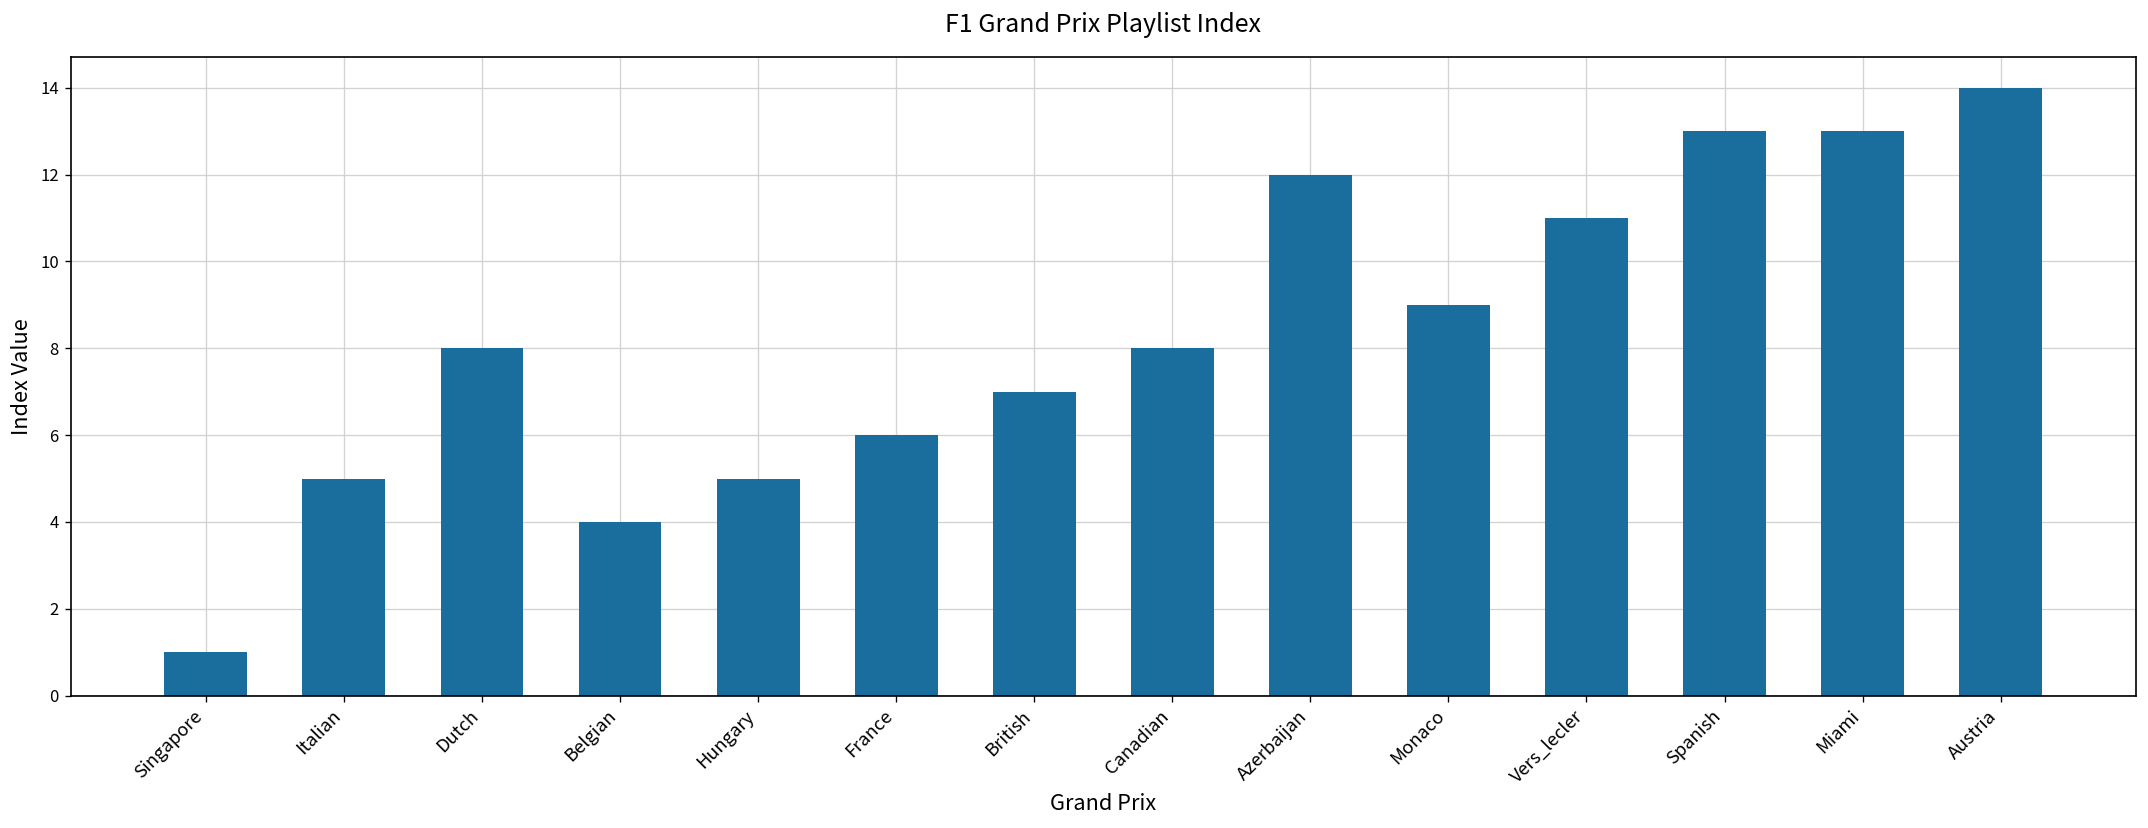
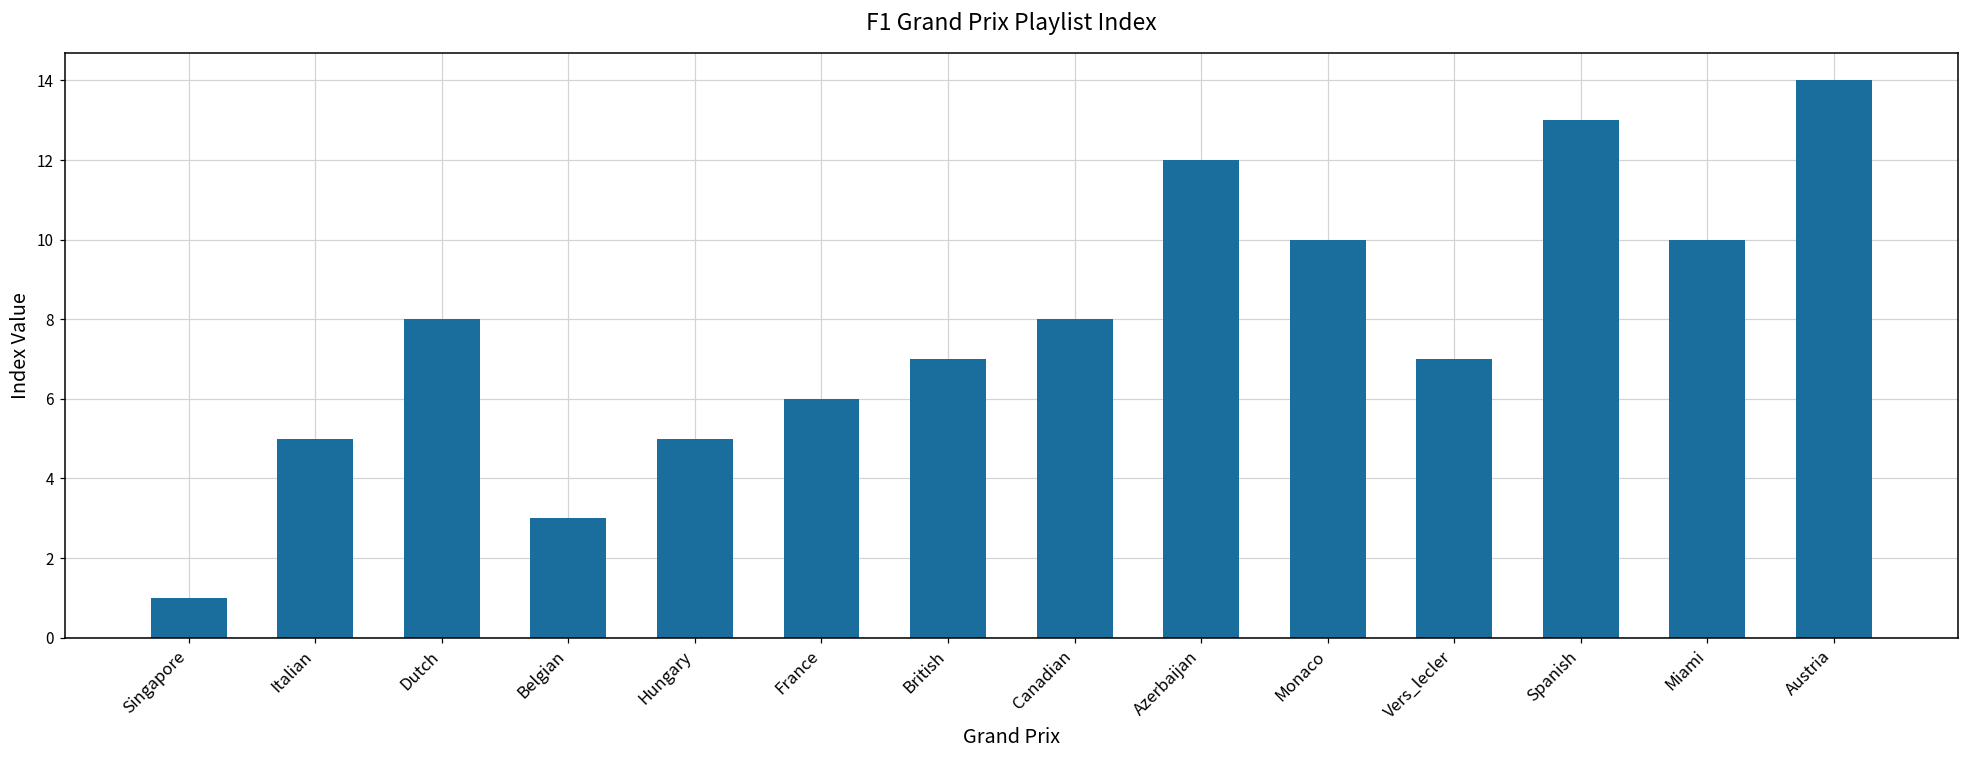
Belgian: 4 -> 3
Monaco: 9 -> 10
Vers_lecler: 11 -> 7
Miami: 13 -> 10
